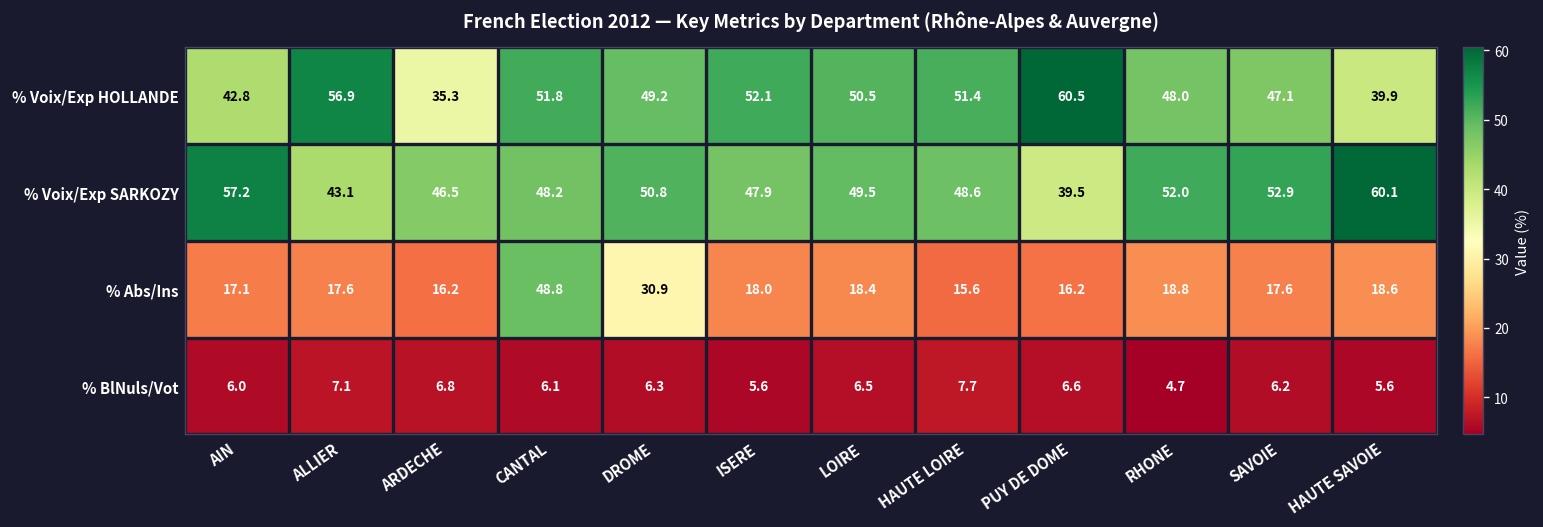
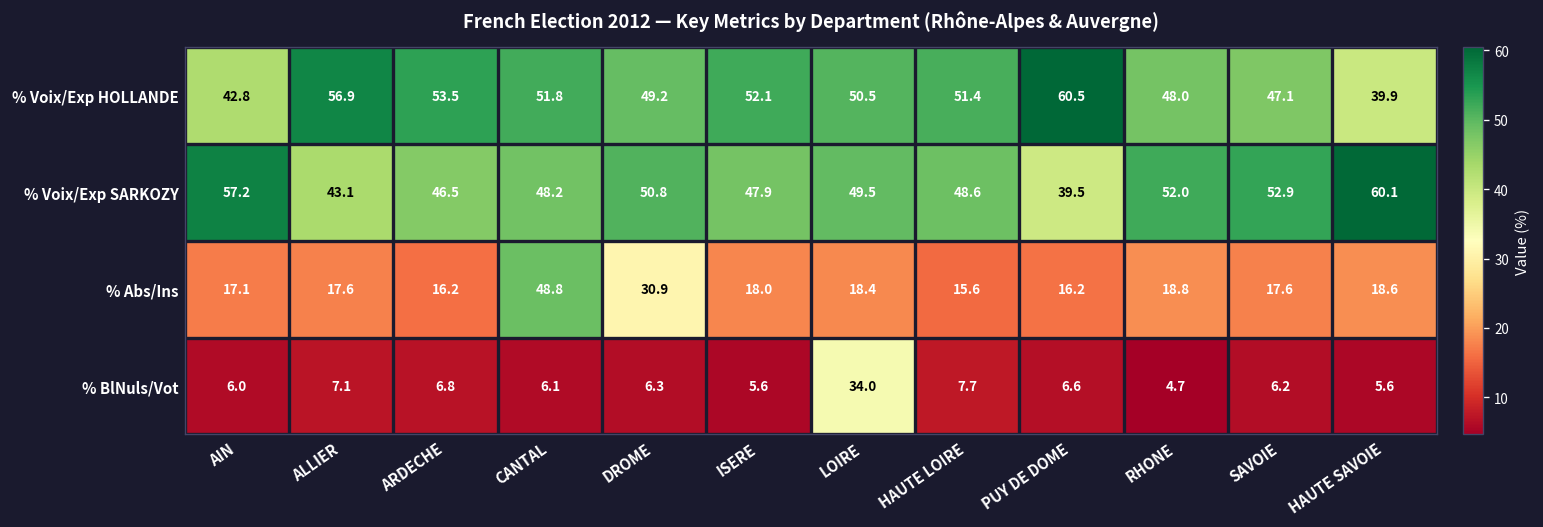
% Voix/Exp HOLLANDE, ARDECHE: 35.3 -> 53.5
% BlNuls/Vot, LOIRE: 6.5 -> 34.0
